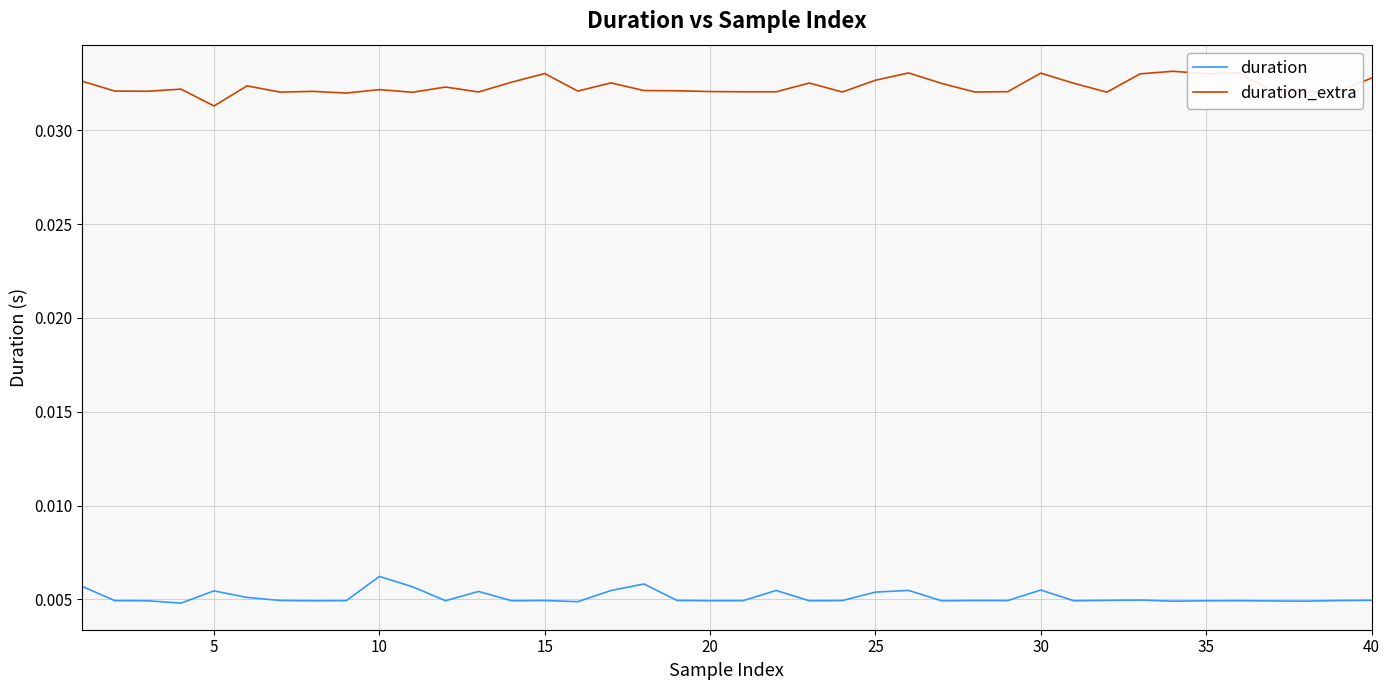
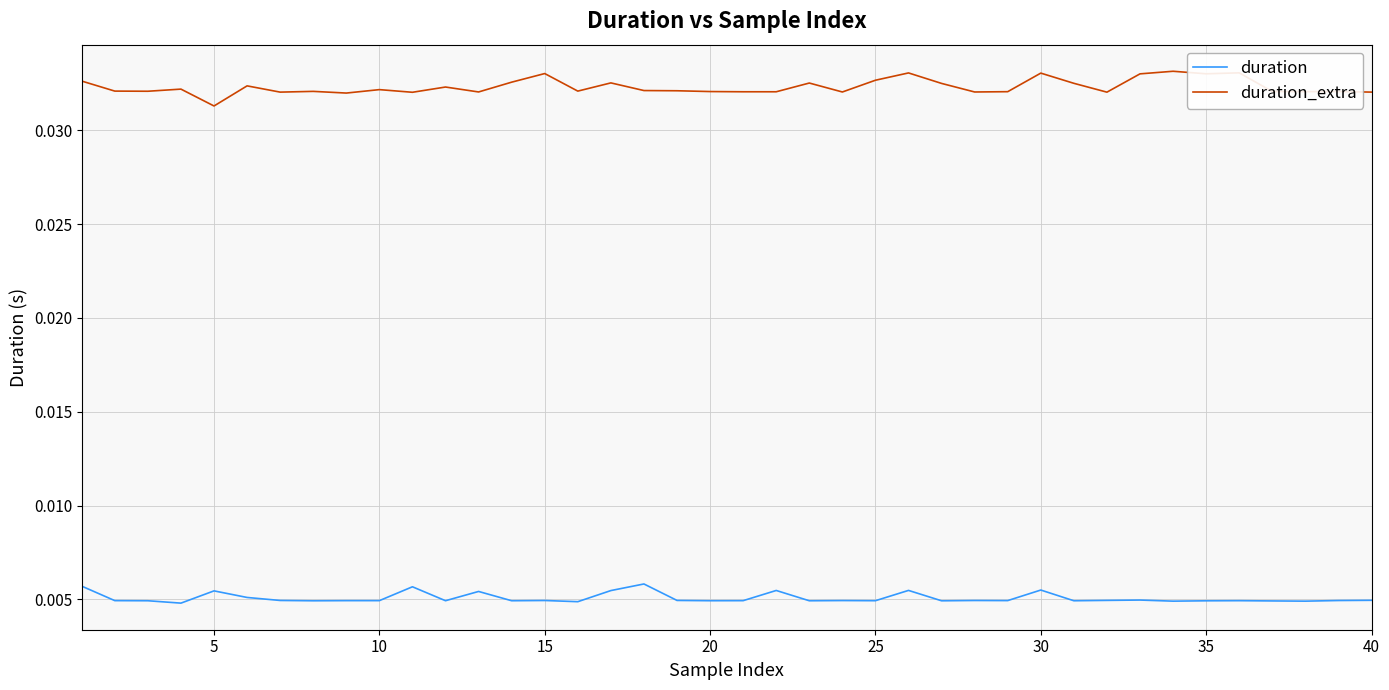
duration, 10: 0.0062 -> 0.0049
duration, 25: 0.0054 -> 0.0049
duration_extra, 40: 0.0328 -> 0.0320
